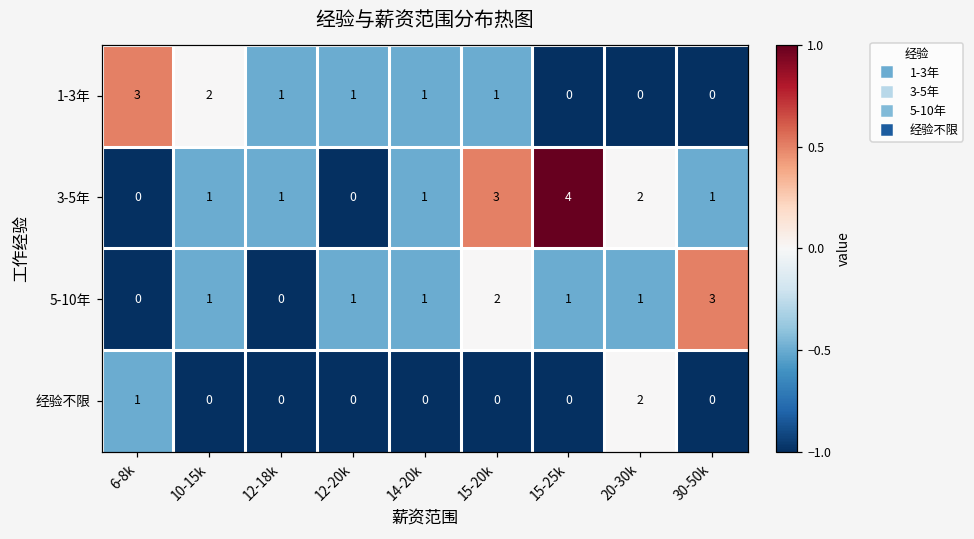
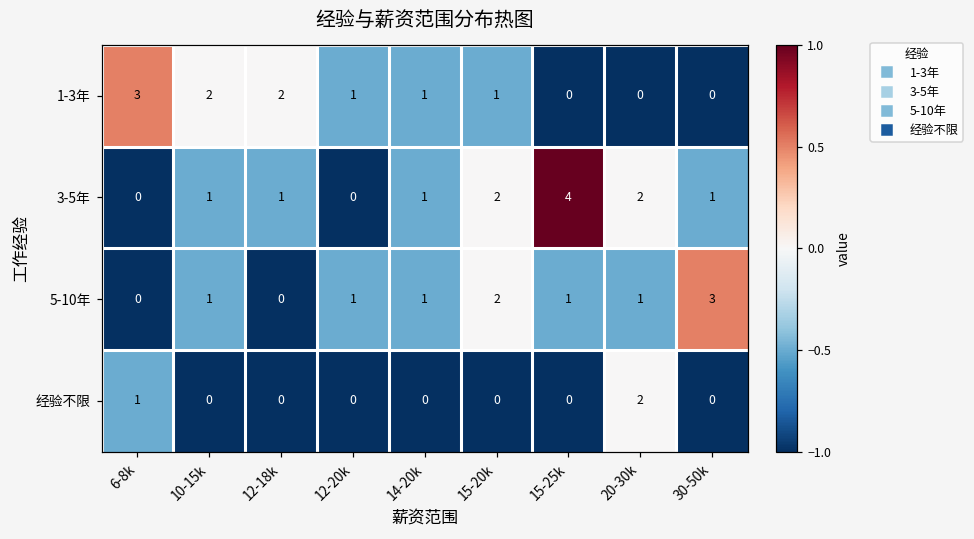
1-3年, 12-18k: 1 -> 2
3-5年, 15-20k: 3 -> 2
